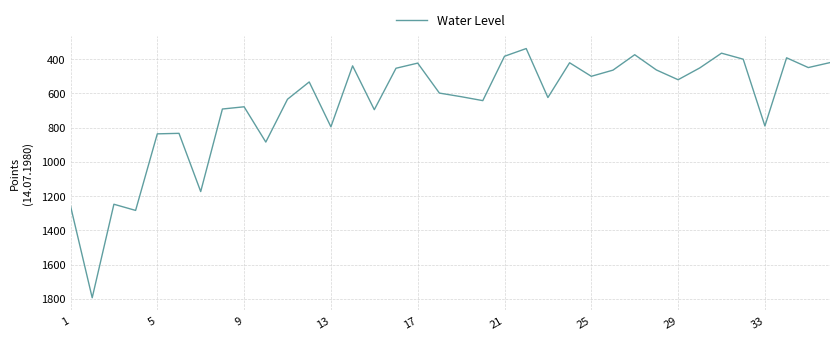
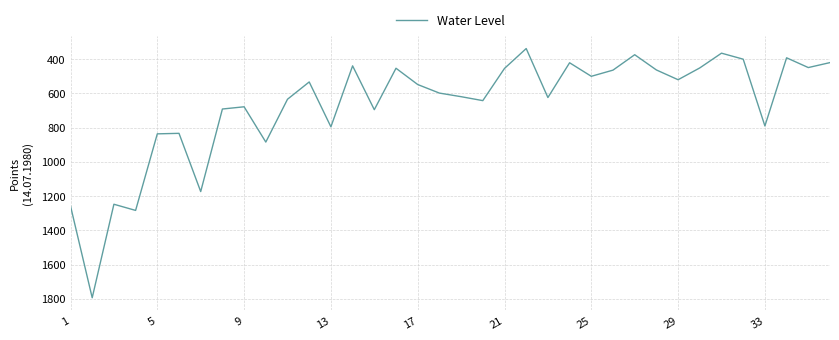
17: 420 -> 550
21: 380 -> 460
